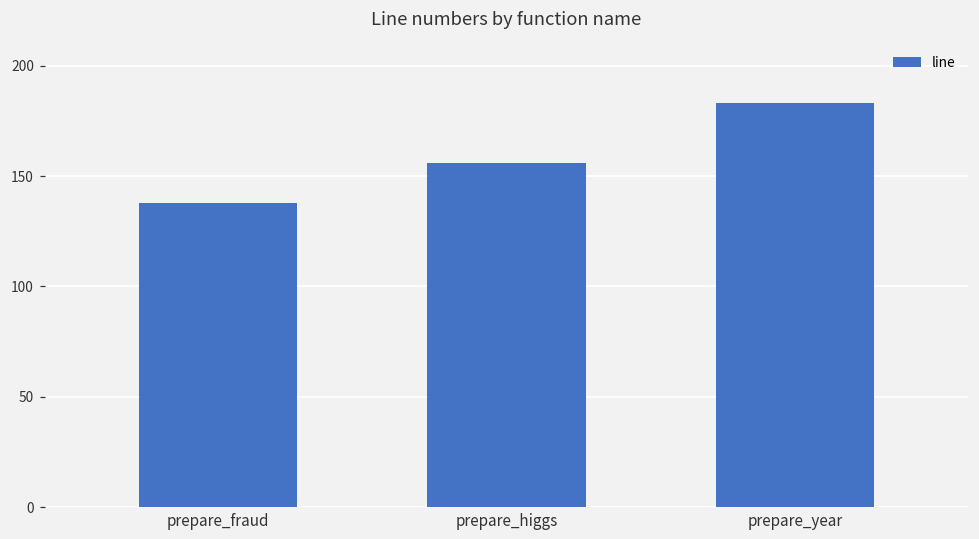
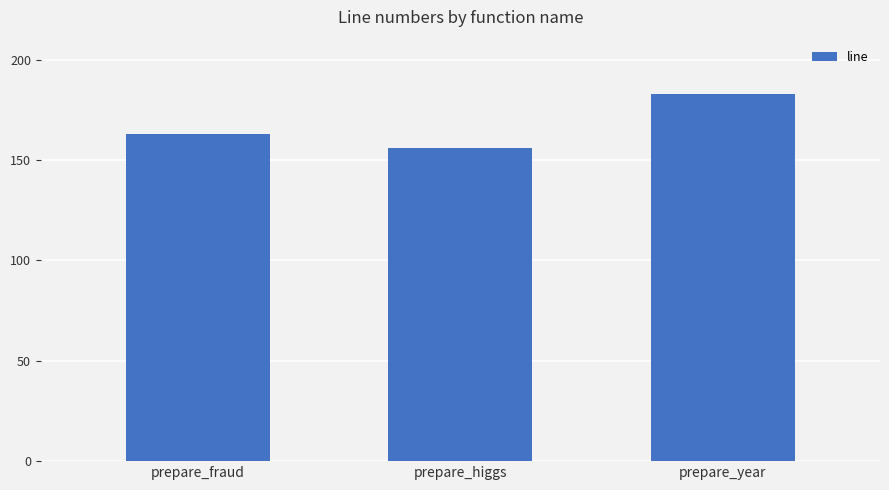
prepare_fraud: 138 -> 163
